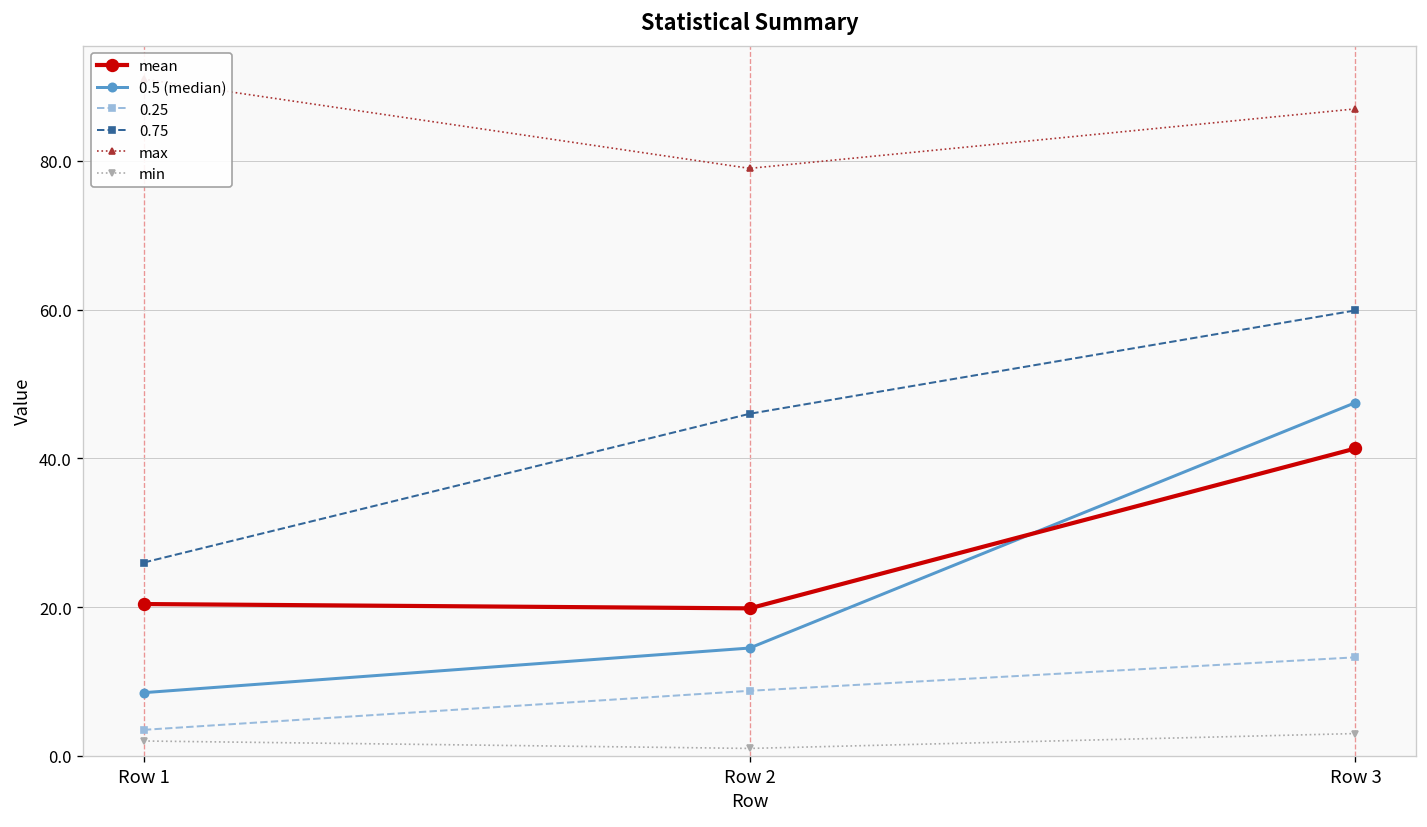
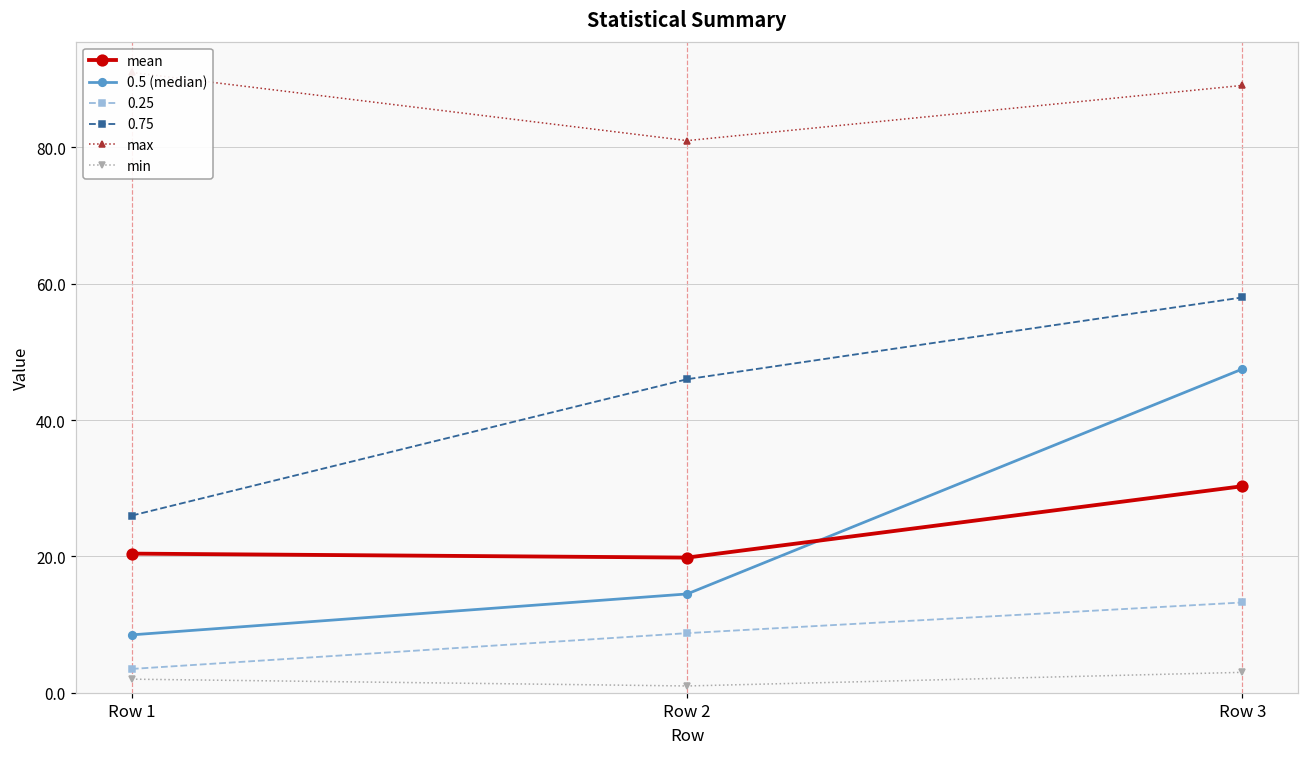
max, Row 2: 79 -> 81
mean, Row 3: 41 -> 30
0.75, Row 3: 60 -> 58
max, Row 3: 87 -> 89
